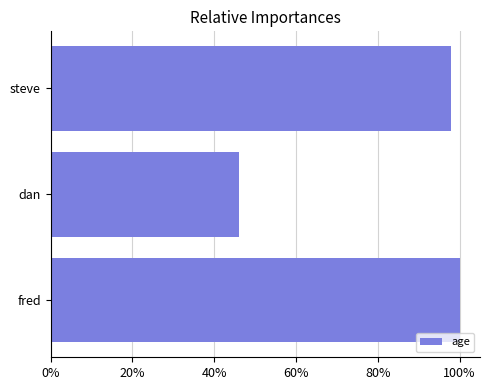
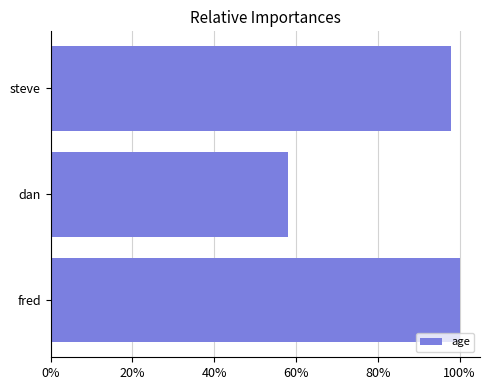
dan: 46% -> 58%
